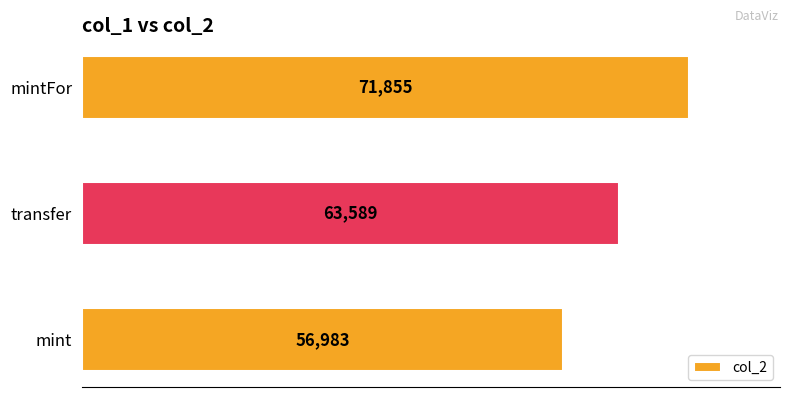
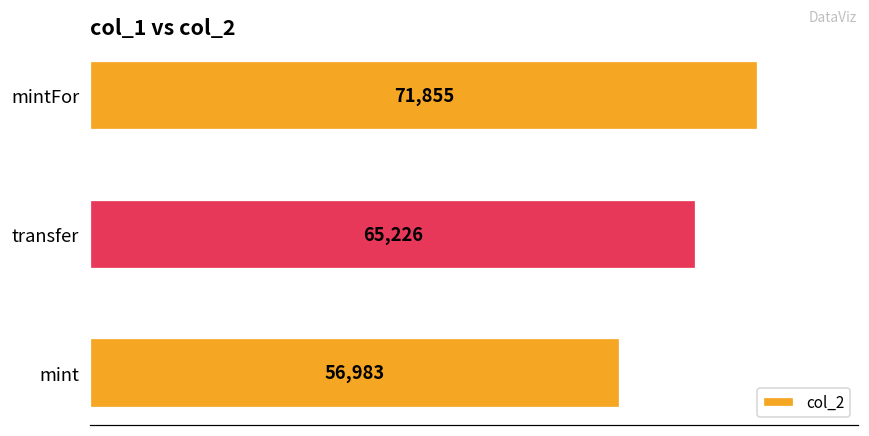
transfer: 63,589 -> 65,226
